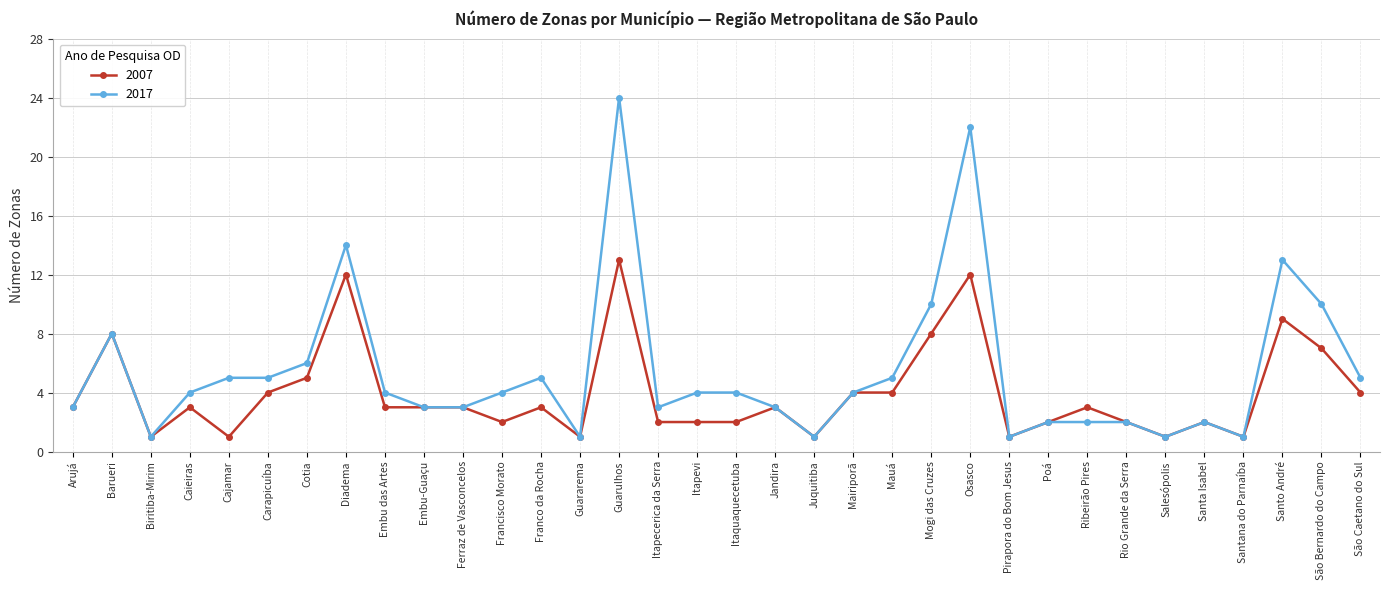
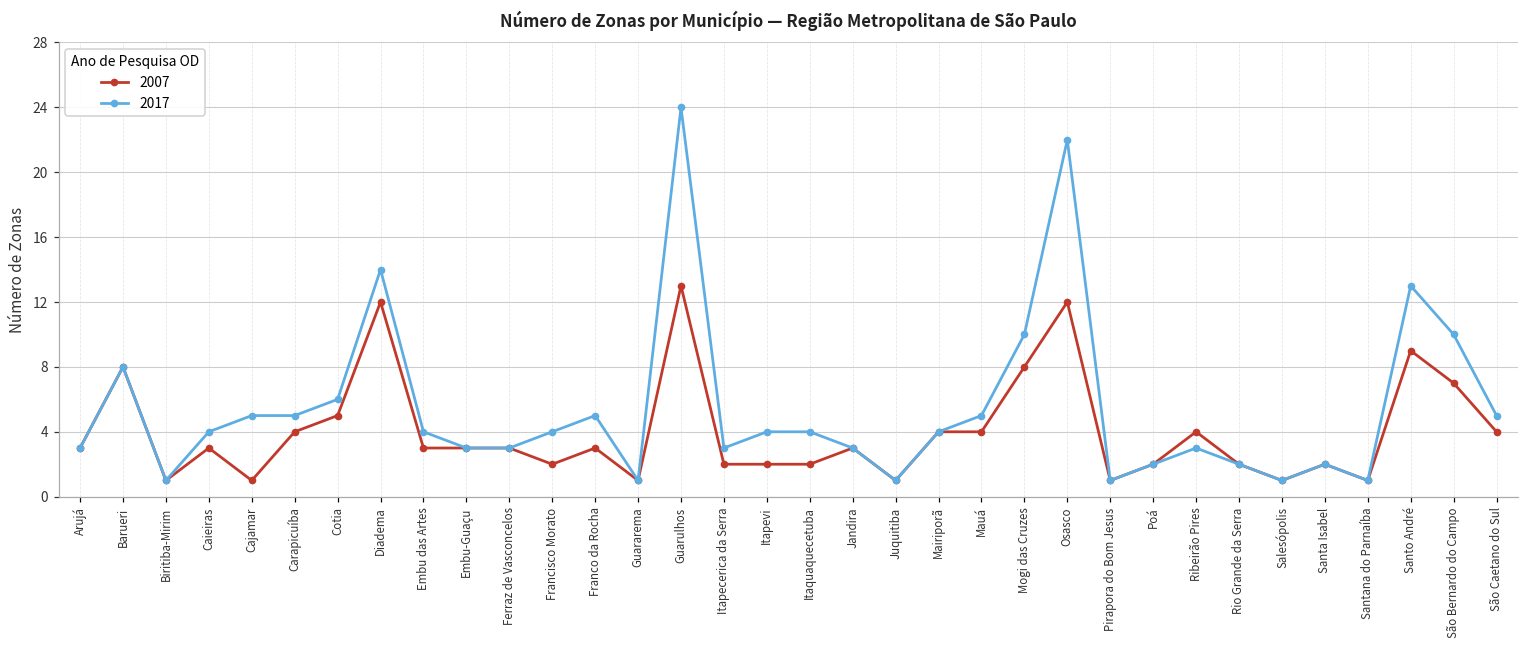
2007, Ribeirão Pires: 3 -> 4
2017, Ribeirão Pires: 2 -> 3
